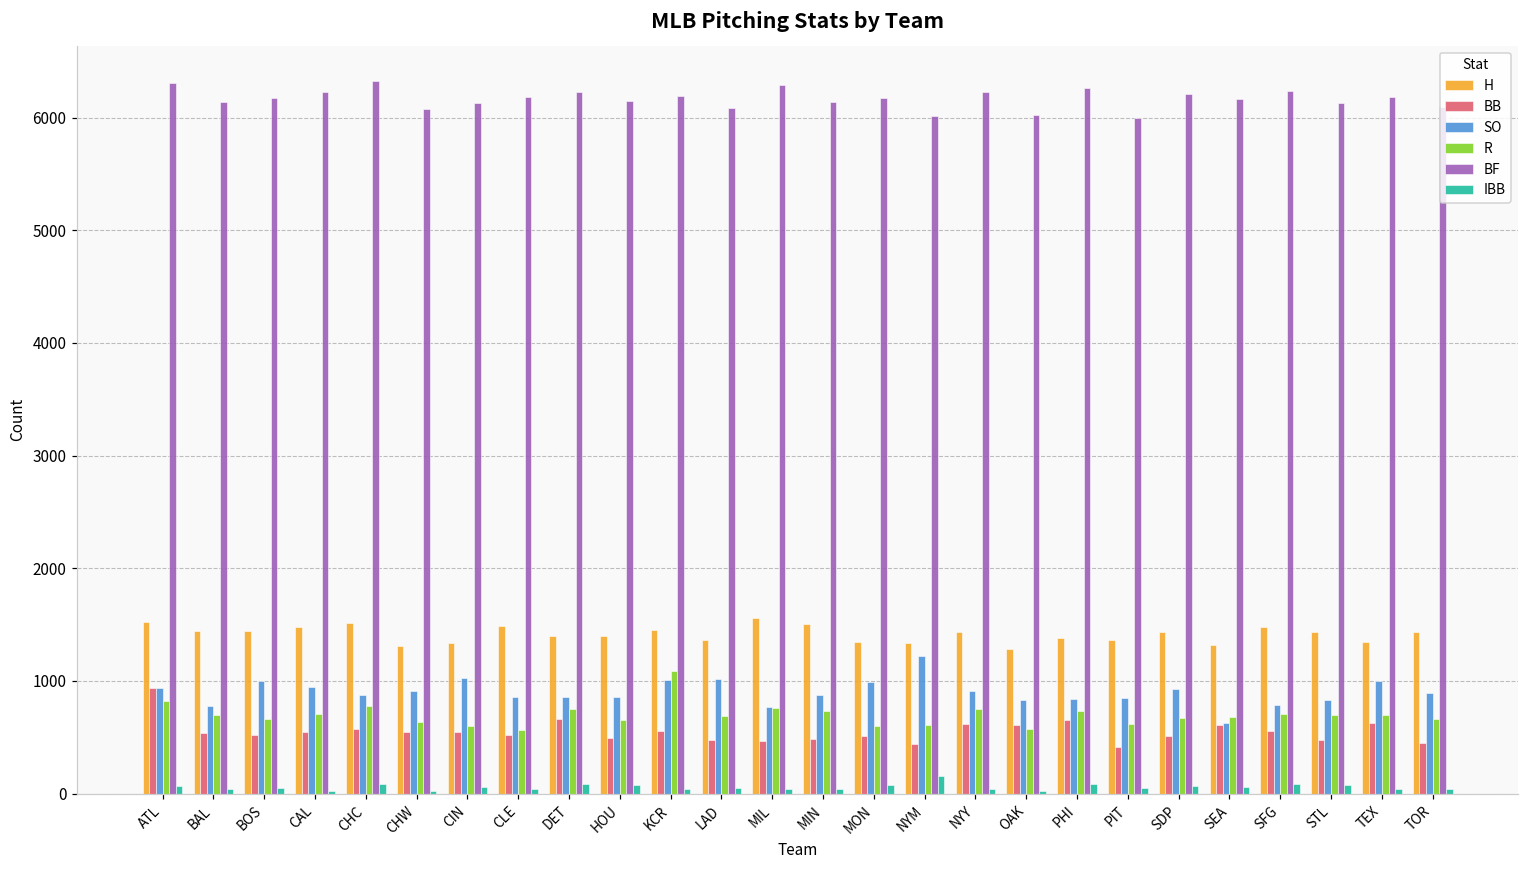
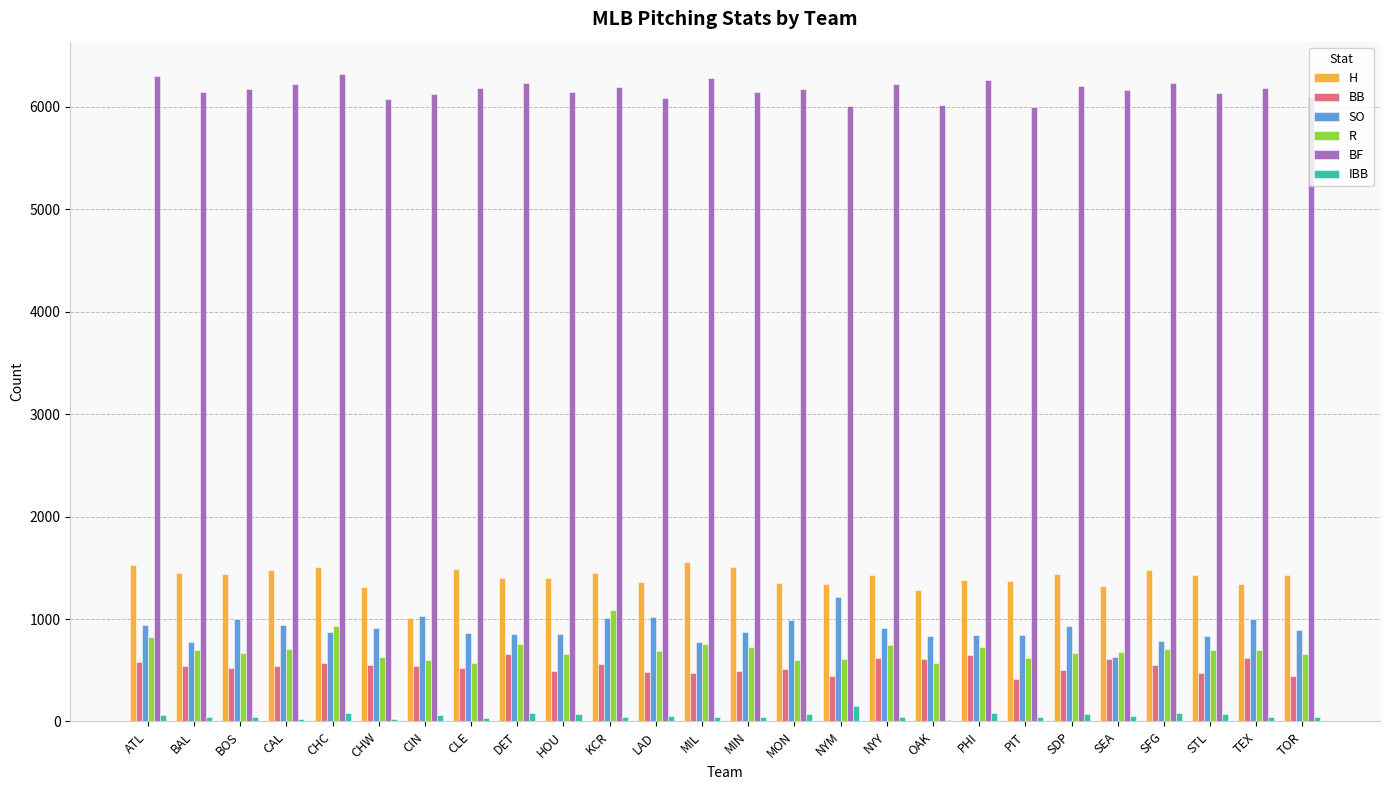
BB, ATL: 940 -> 580
R, CHC: 770 -> 930
H, CIN: 1340 -> 1010
